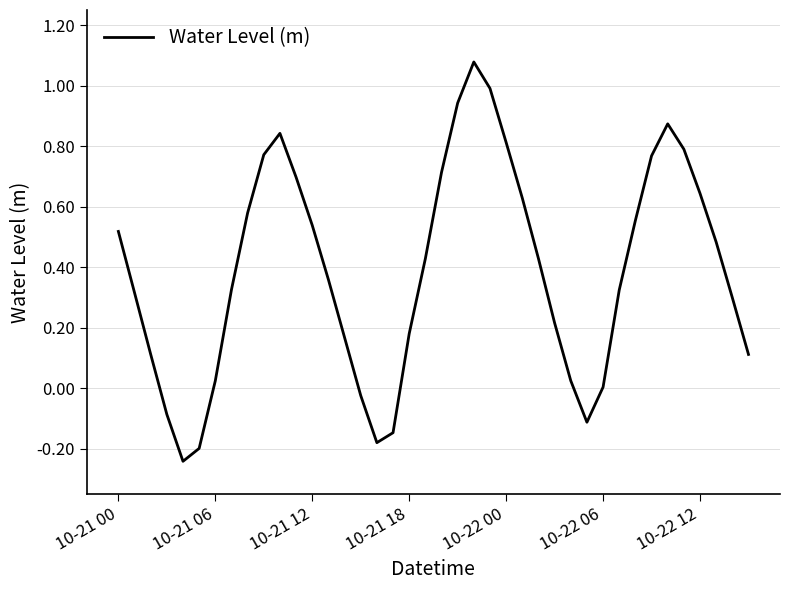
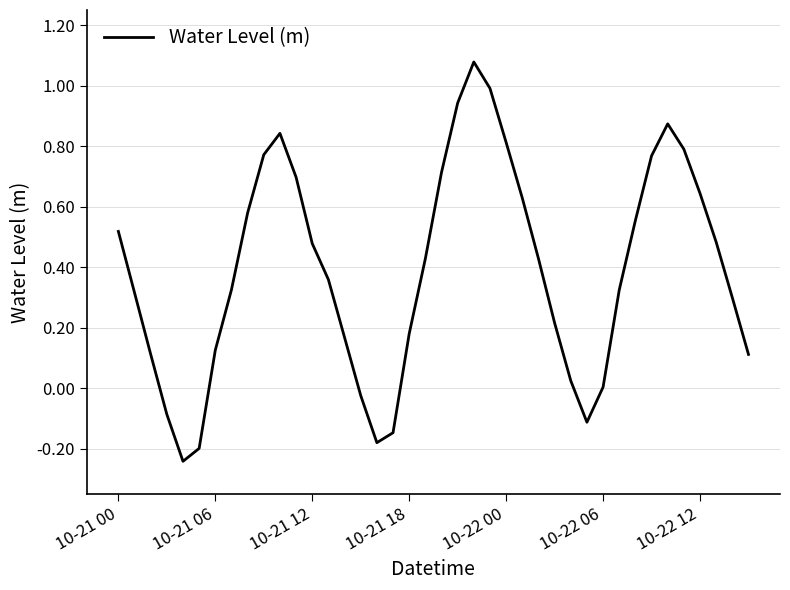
10-21 06: 0.02 -> 0.13
10-21 12: 0.54 -> 0.48
